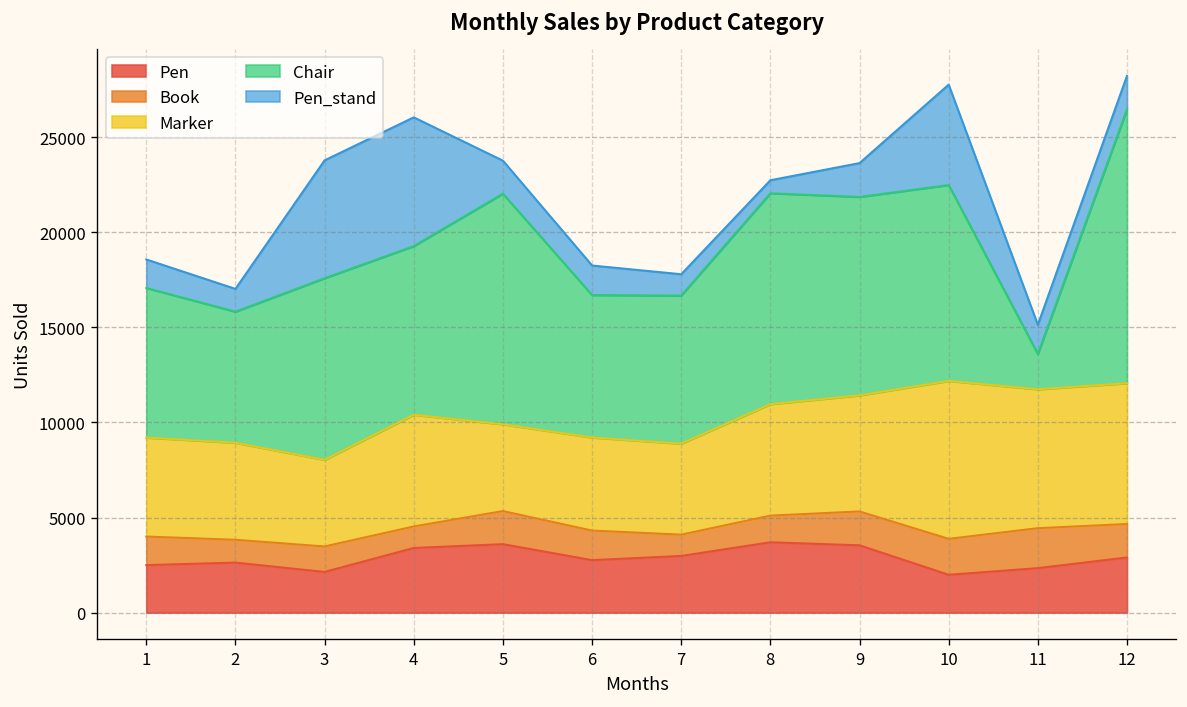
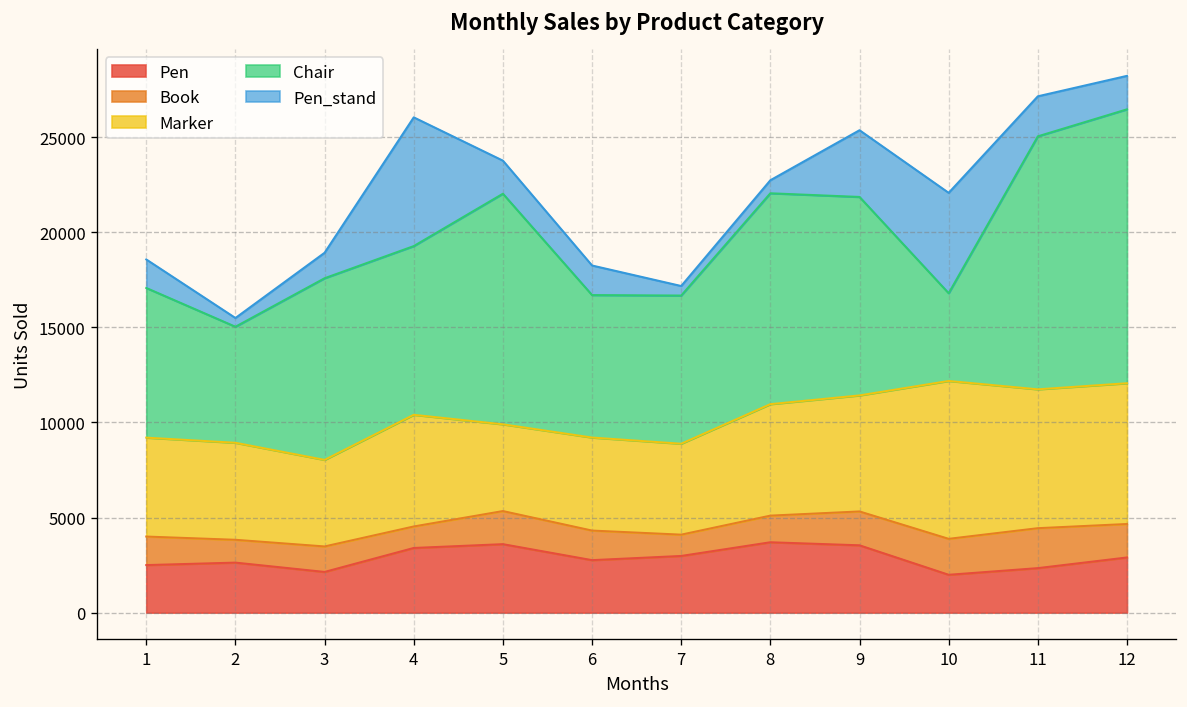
Chair, 2: 6900 -> 6100
Pen_stand, 2: 1200 -> 500
Pen_stand, 3: 6200 -> 1300
Pen_stand, 7: 1100 -> 500
Pen_stand, 9: 1800 -> 3500
Chair, 10: 10300 -> 4600
Chair, 11: 1900 -> 13300
Pen_stand, 11: 1500 -> 2100
